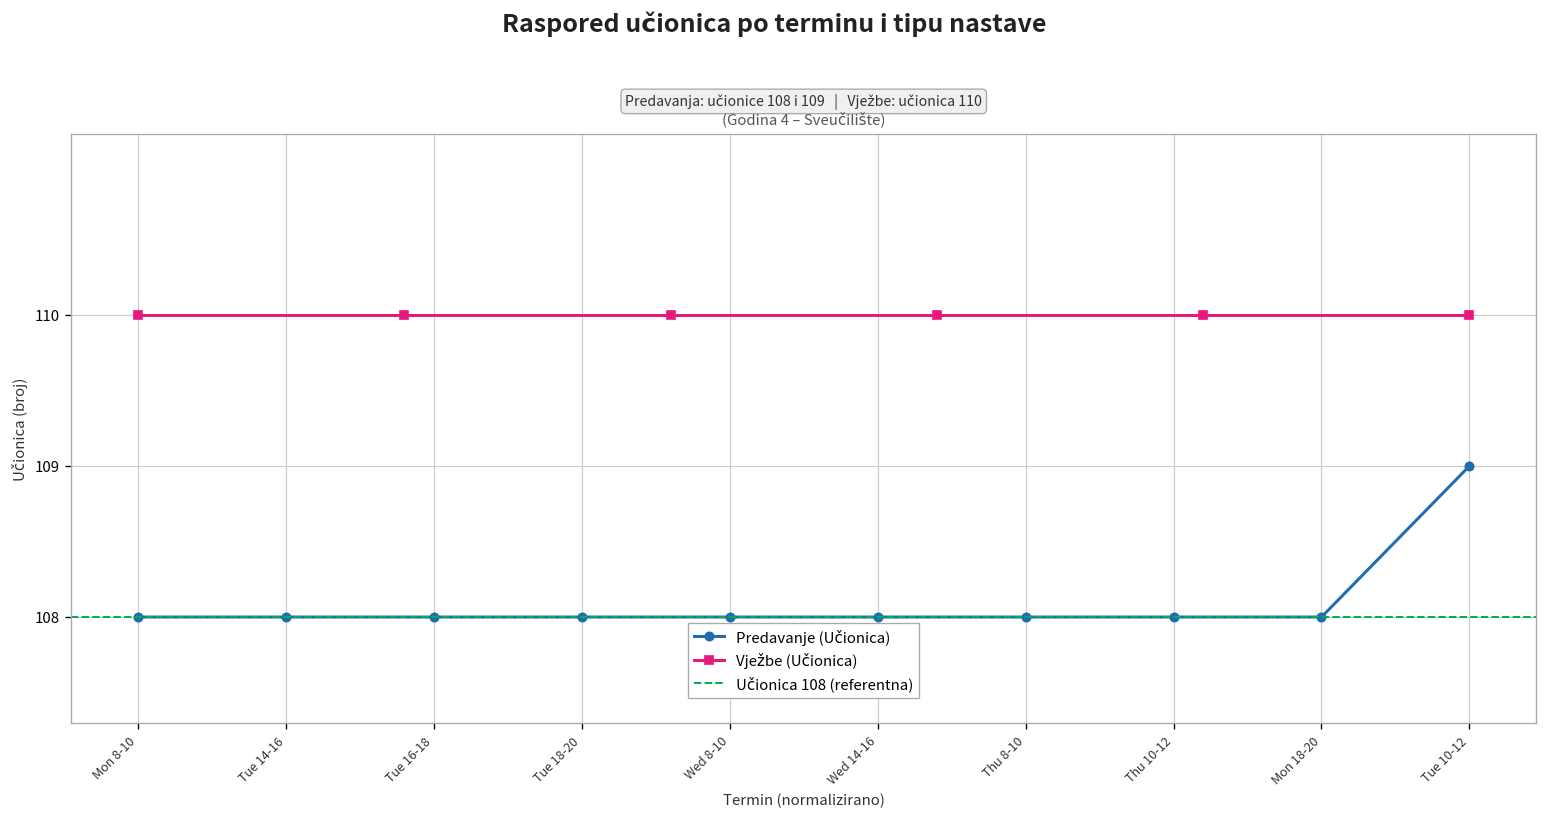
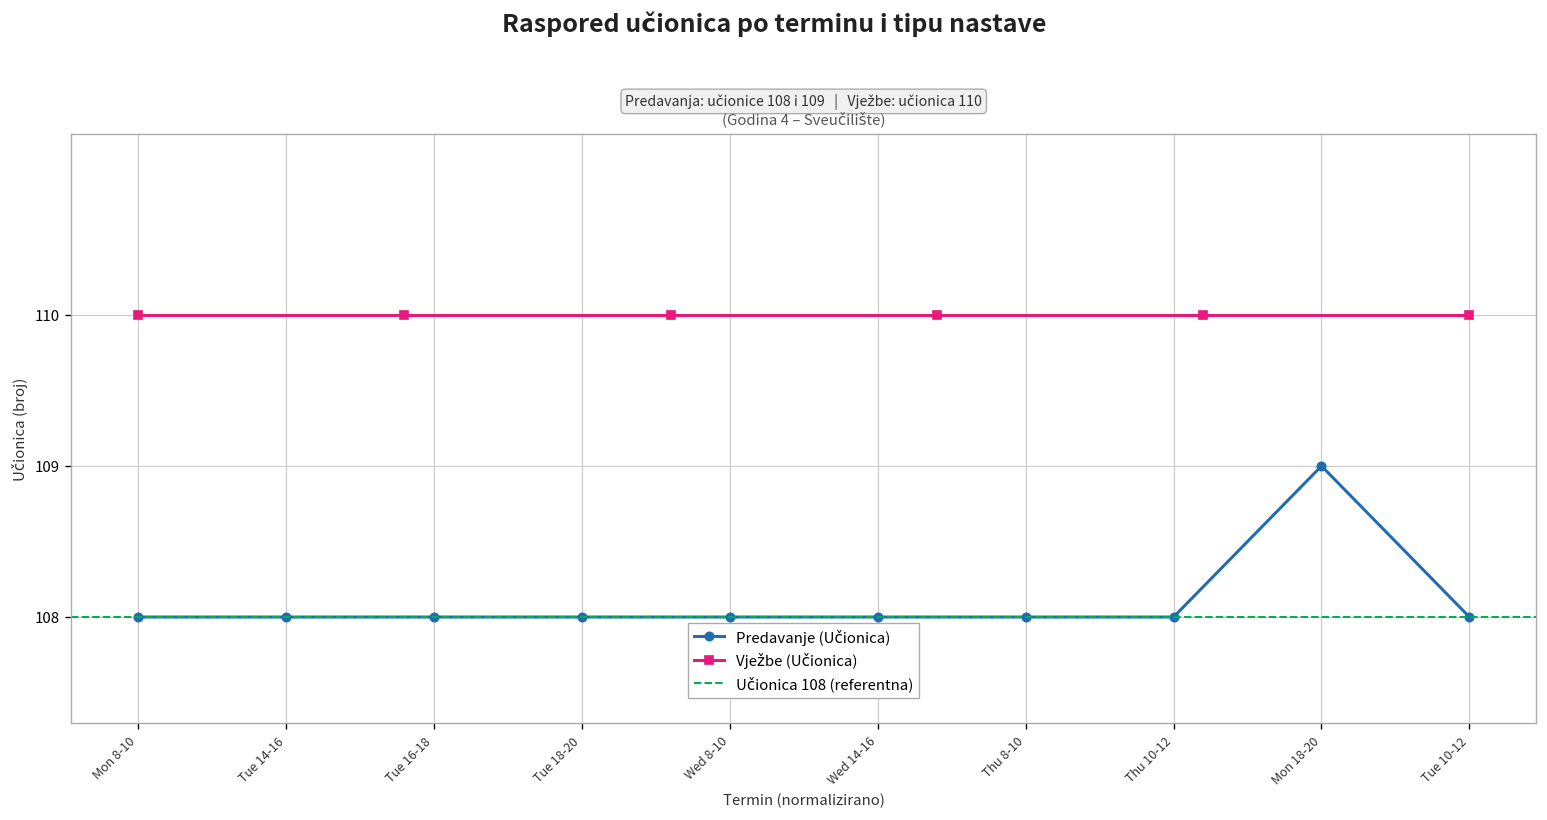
Predavanje (Učionica), Mon 18-20: 108 -> 109
Predavanje (Učionica), Tue 10-12: 109 -> 108
